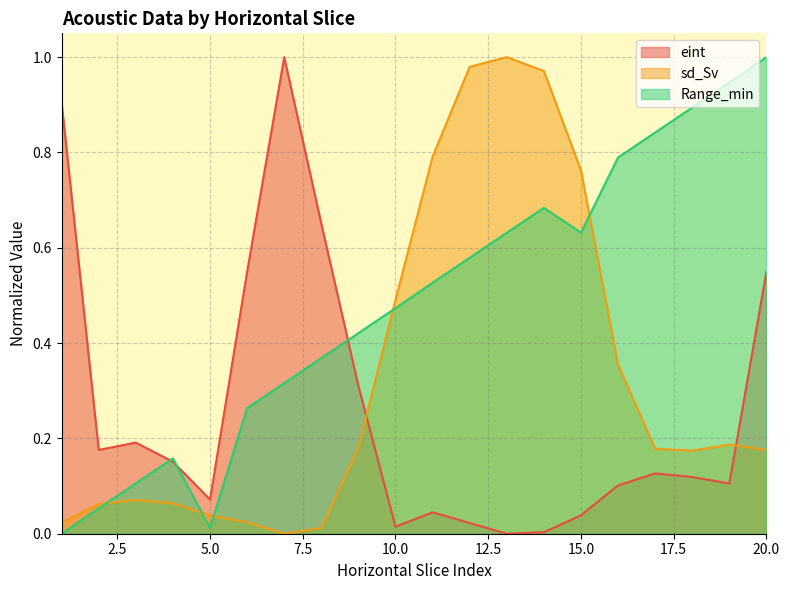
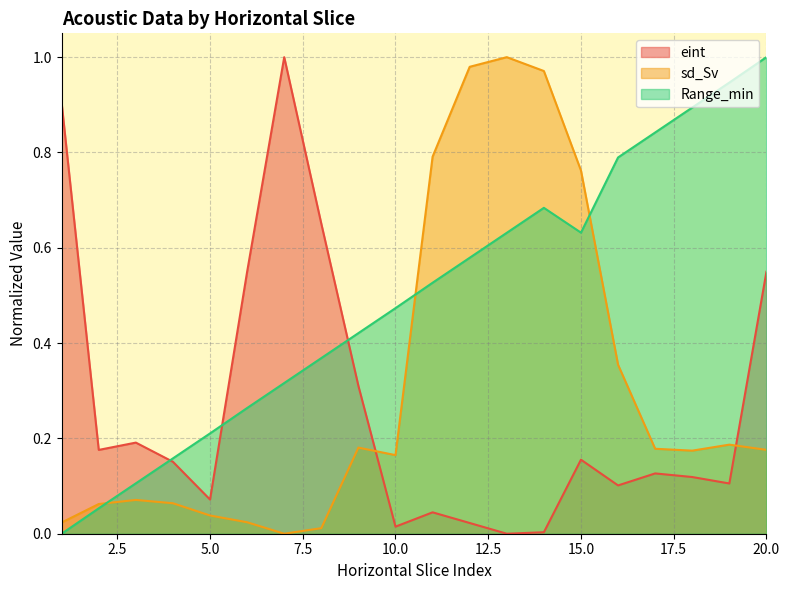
Range_min, 5.0: 0.01 -> 0.21
sd_Sv, 10.0: 0.49 -> 0.16
eint, 15.0: 0.04 -> 0.16
